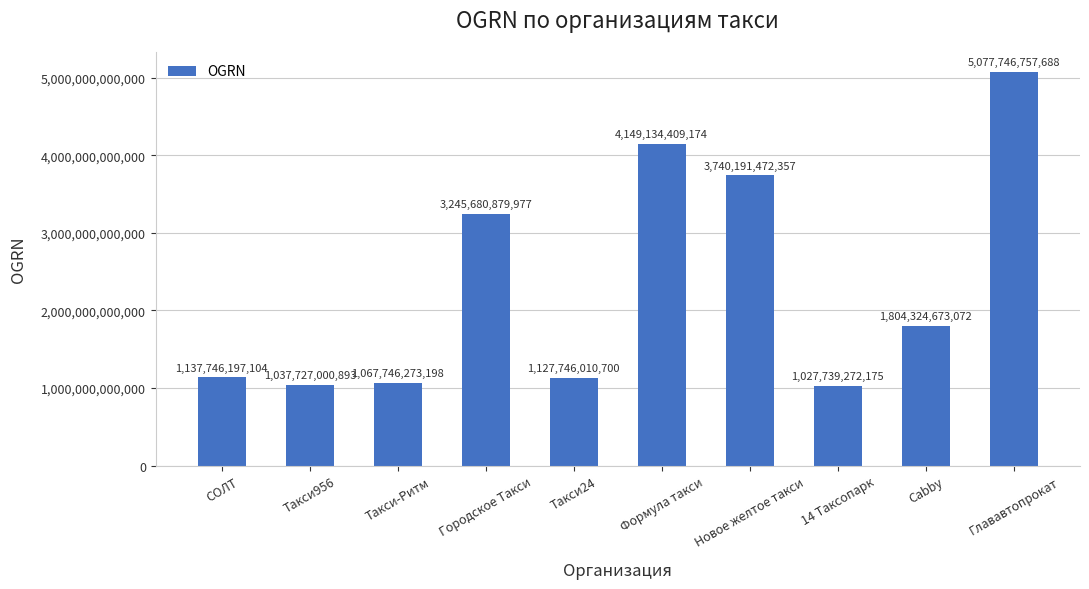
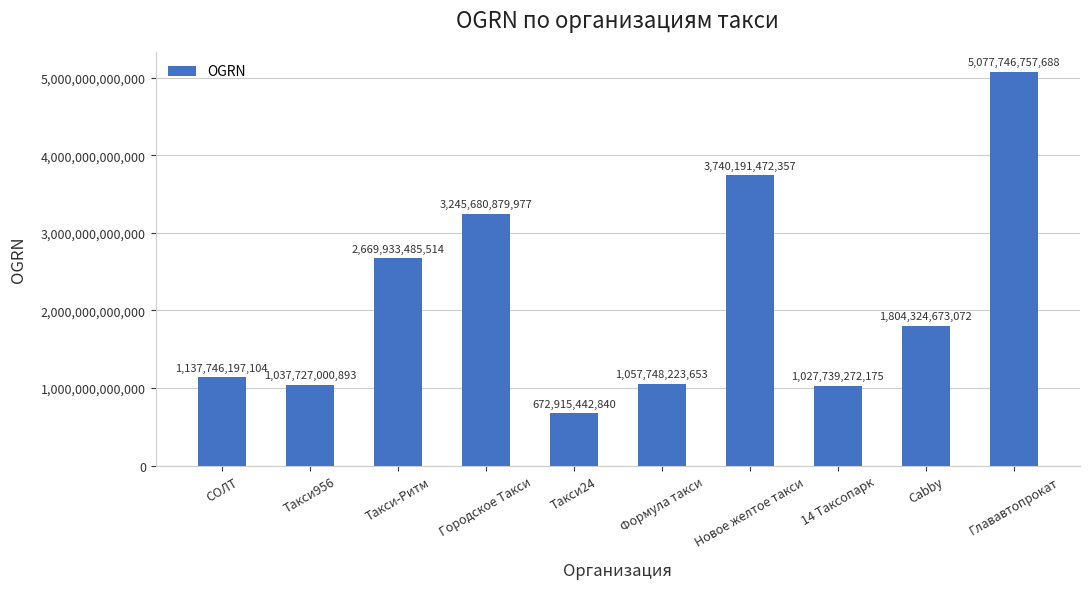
Такси-Ритм: 1,067,746,273,198 -> 2,669,933,485,514
Такси24: 1,127,746,010,700 -> 672,915,442,840
Формула такси: 4,149,134,409,174 -> 1,057,748,223,653
